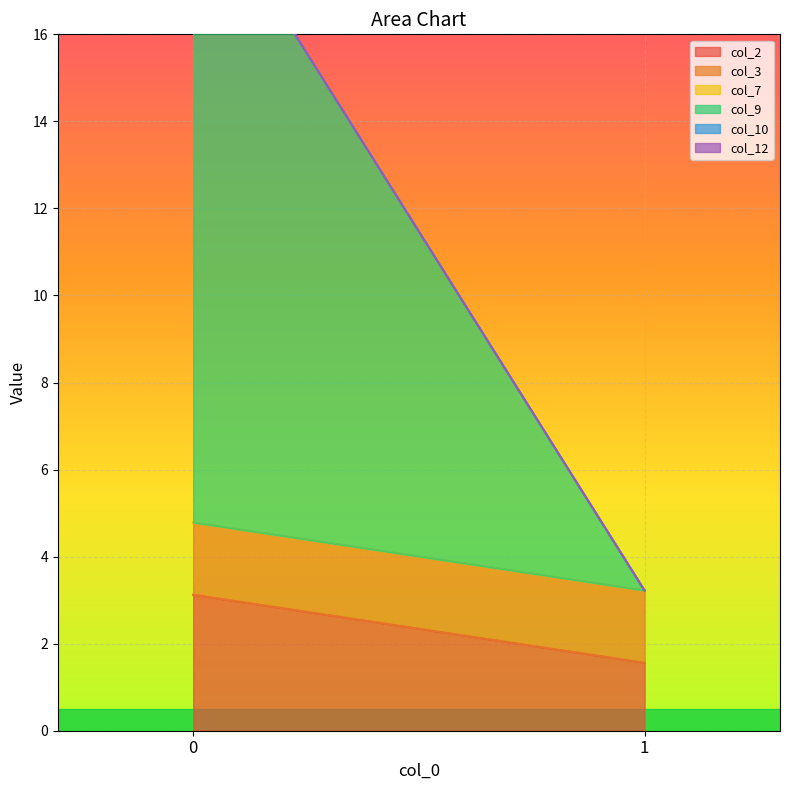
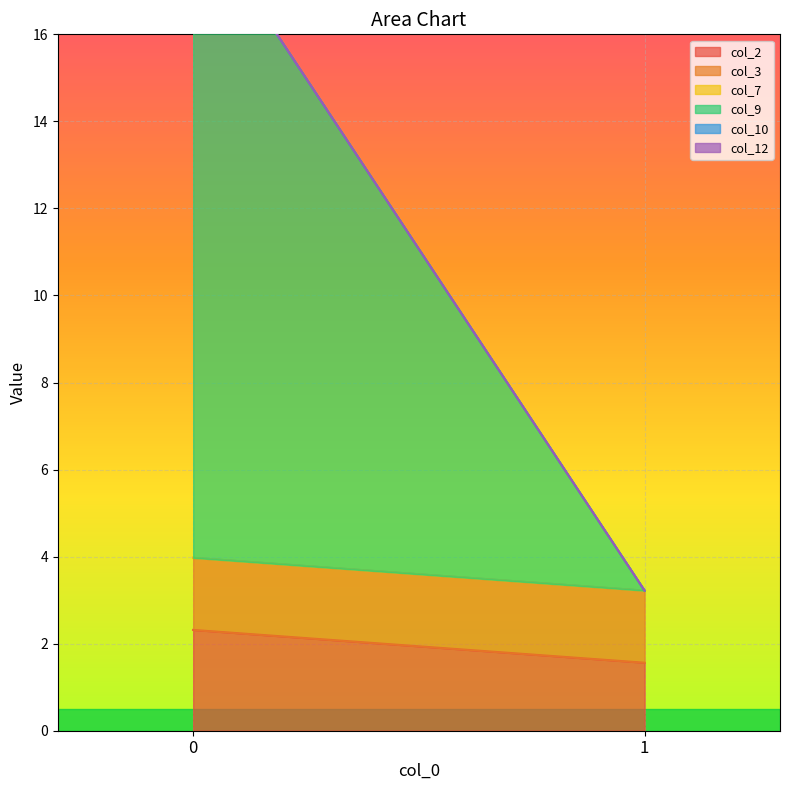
col_2, 0: 3.1 -> 2.3
